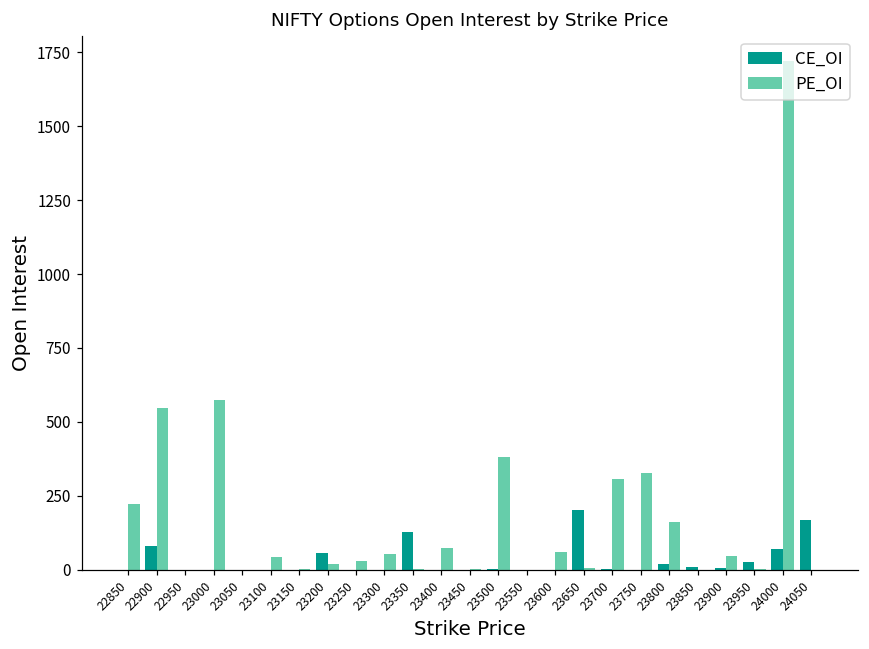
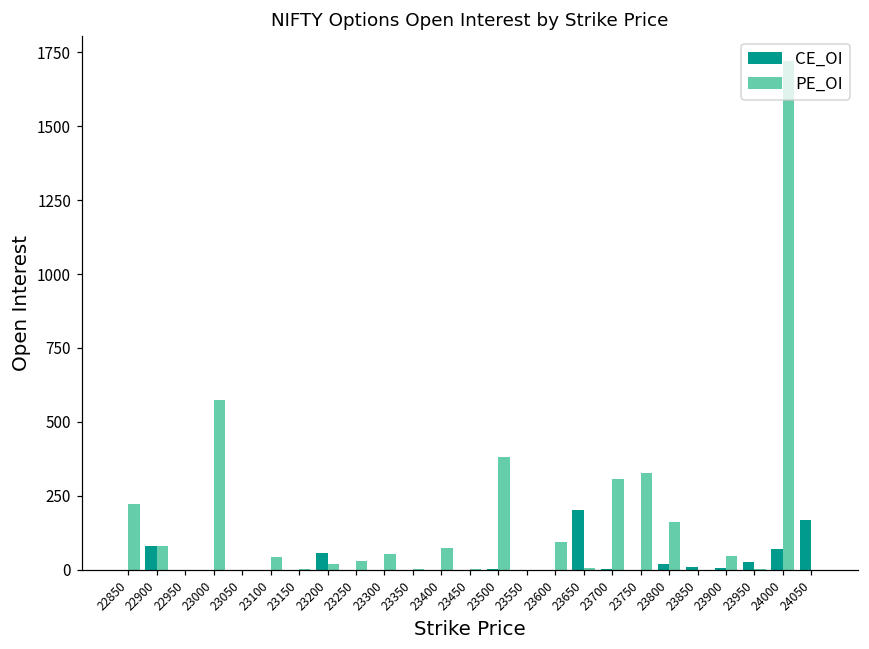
PE_OI, 22900: 550 -> 80
CE_OI, 23350: 130 -> 0
PE_OI, 23600: 60 -> 90
